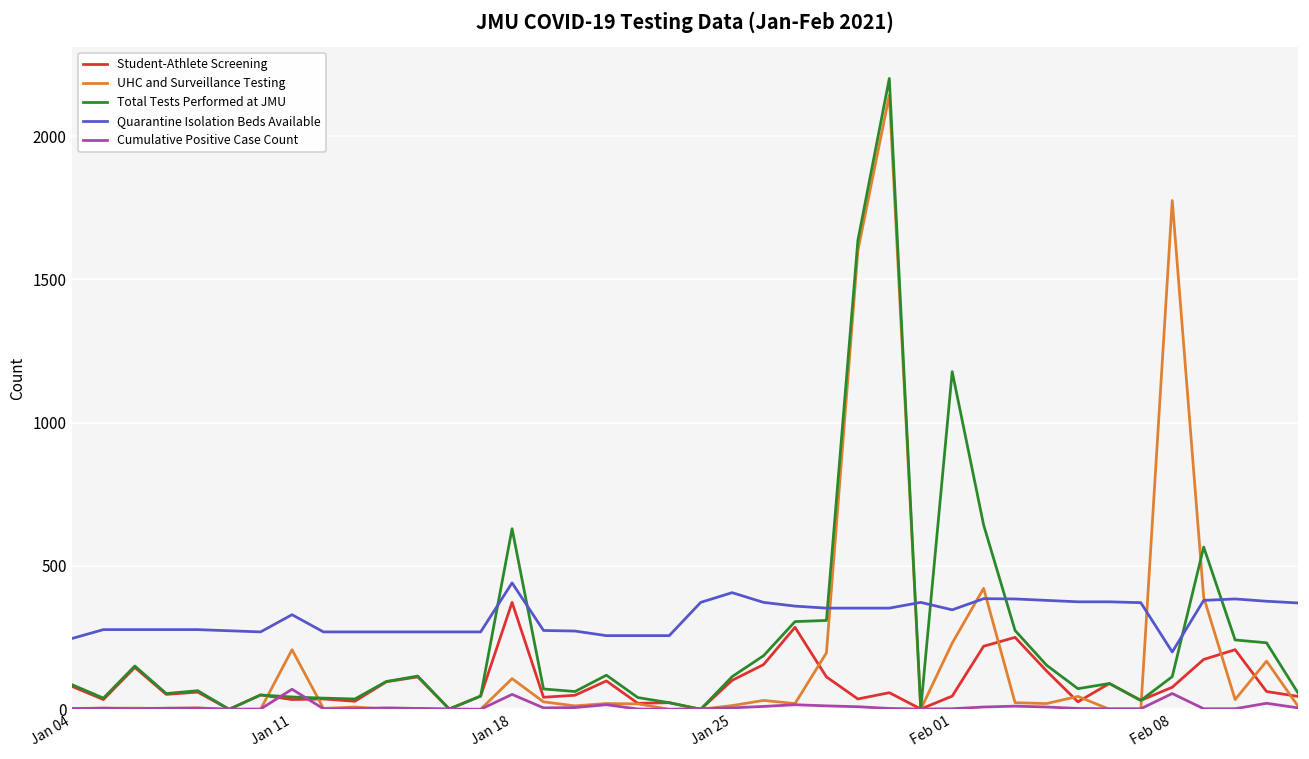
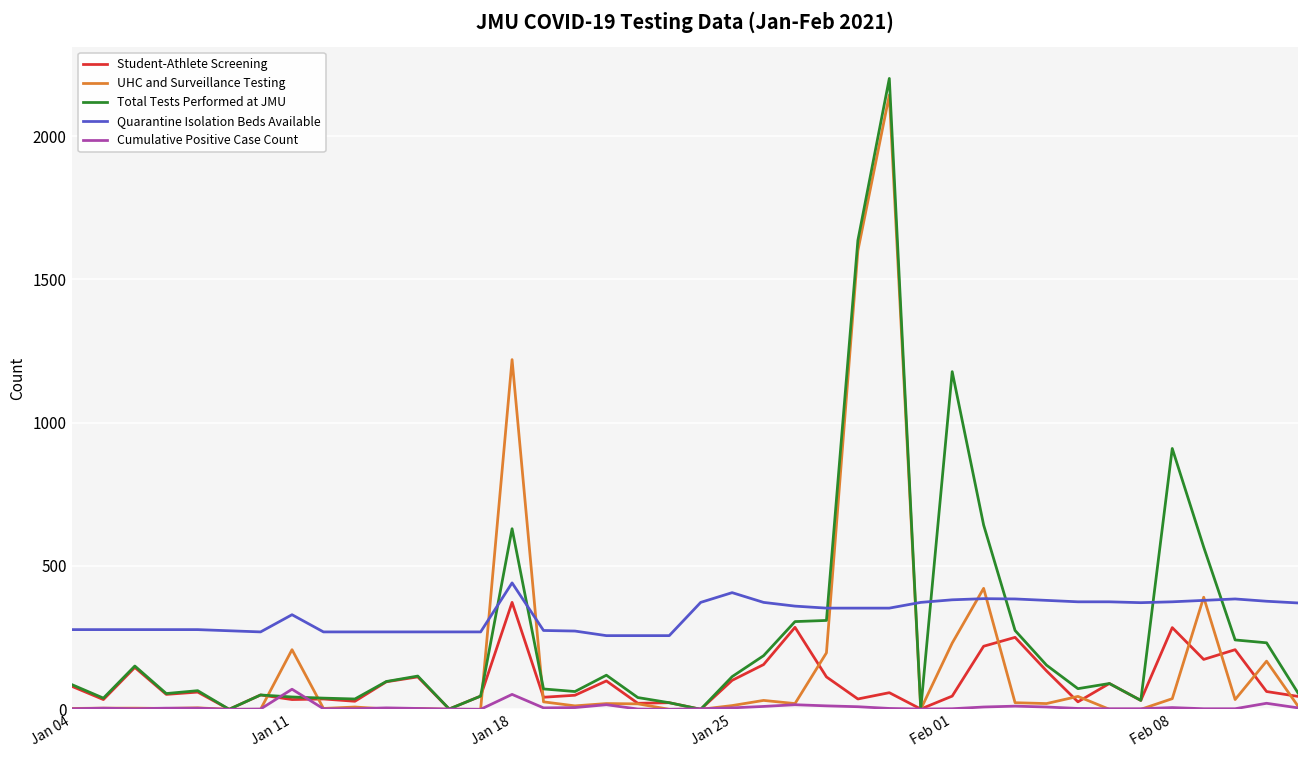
Quarantine Isolation Beds Available, Jan 04: 250 -> 280
UHC and Surveillance Testing, Jan 18: 110 -> 1220
Quarantine Isolation Beds Available, Feb 01: 350 -> 380
Student-Athlete Screening, Feb 08: 80 -> 290
UHC and Surveillance Testing, Feb 08: 1780 -> 40
Total Tests Performed at JMU, Feb 08: 110 -> 910
Quarantine Isolation Beds Available, Feb 08: 200 -> 380
Cumulative Positive Case Count, Feb 08: 60 -> 10
